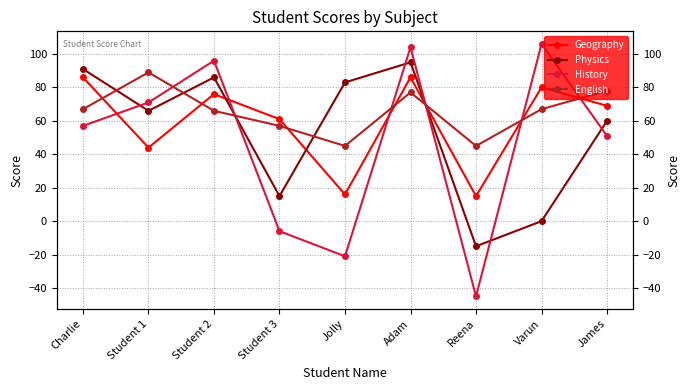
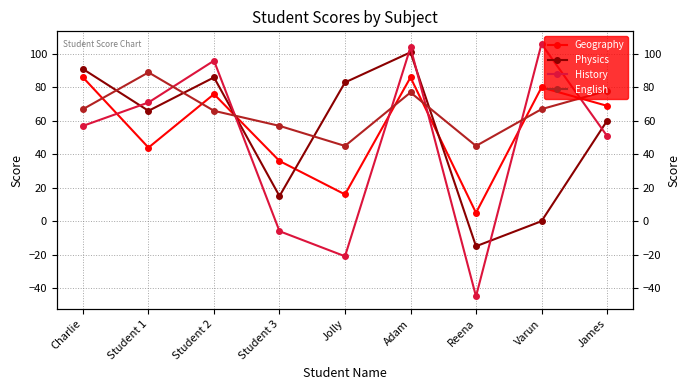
Geography, Student 3: 61 -> 36
Physics, Adam: 95 -> 101
Geography, Reena: 15 -> 5
